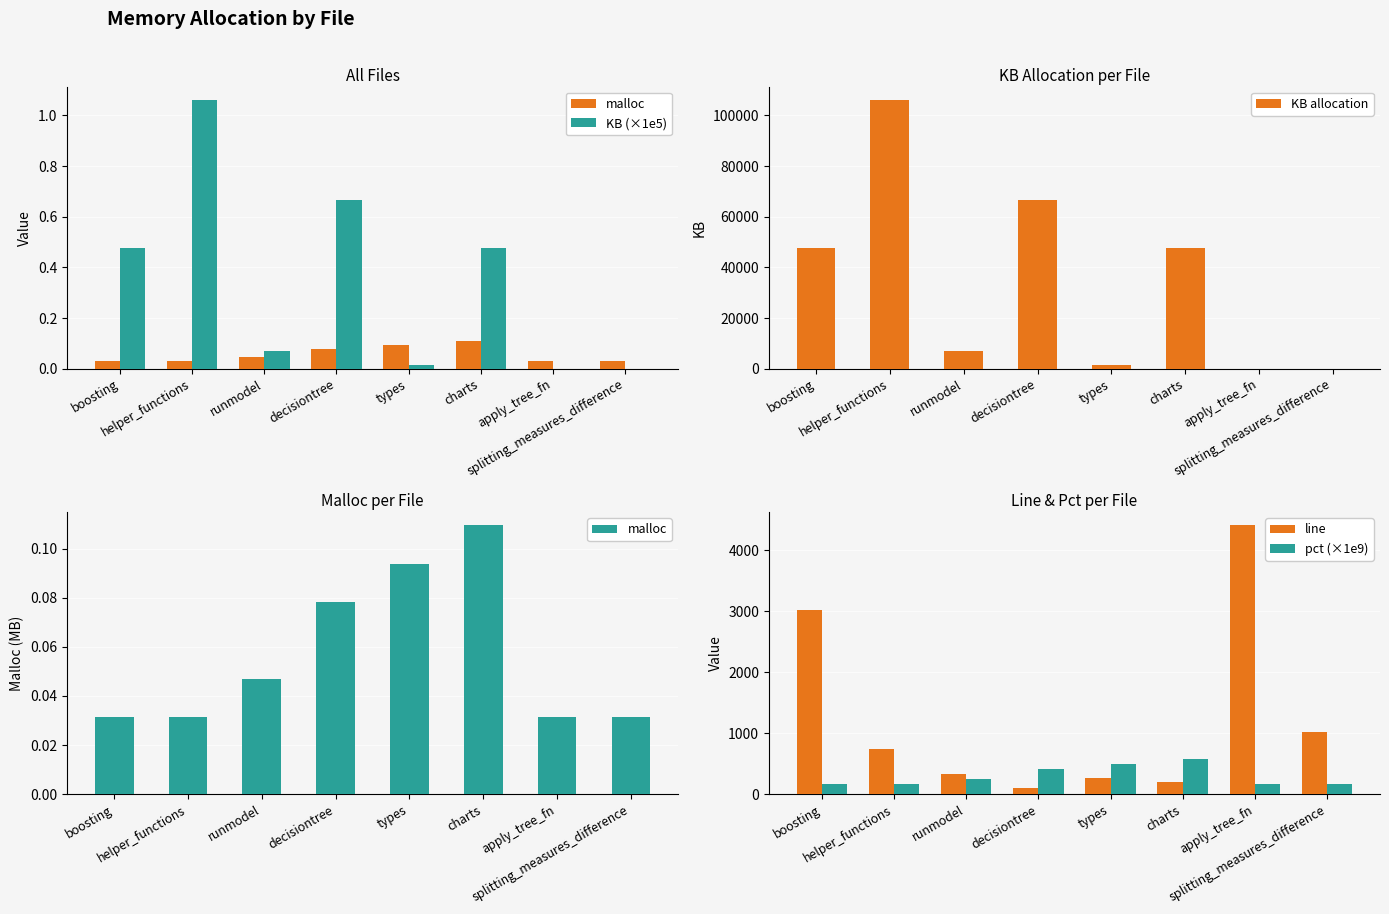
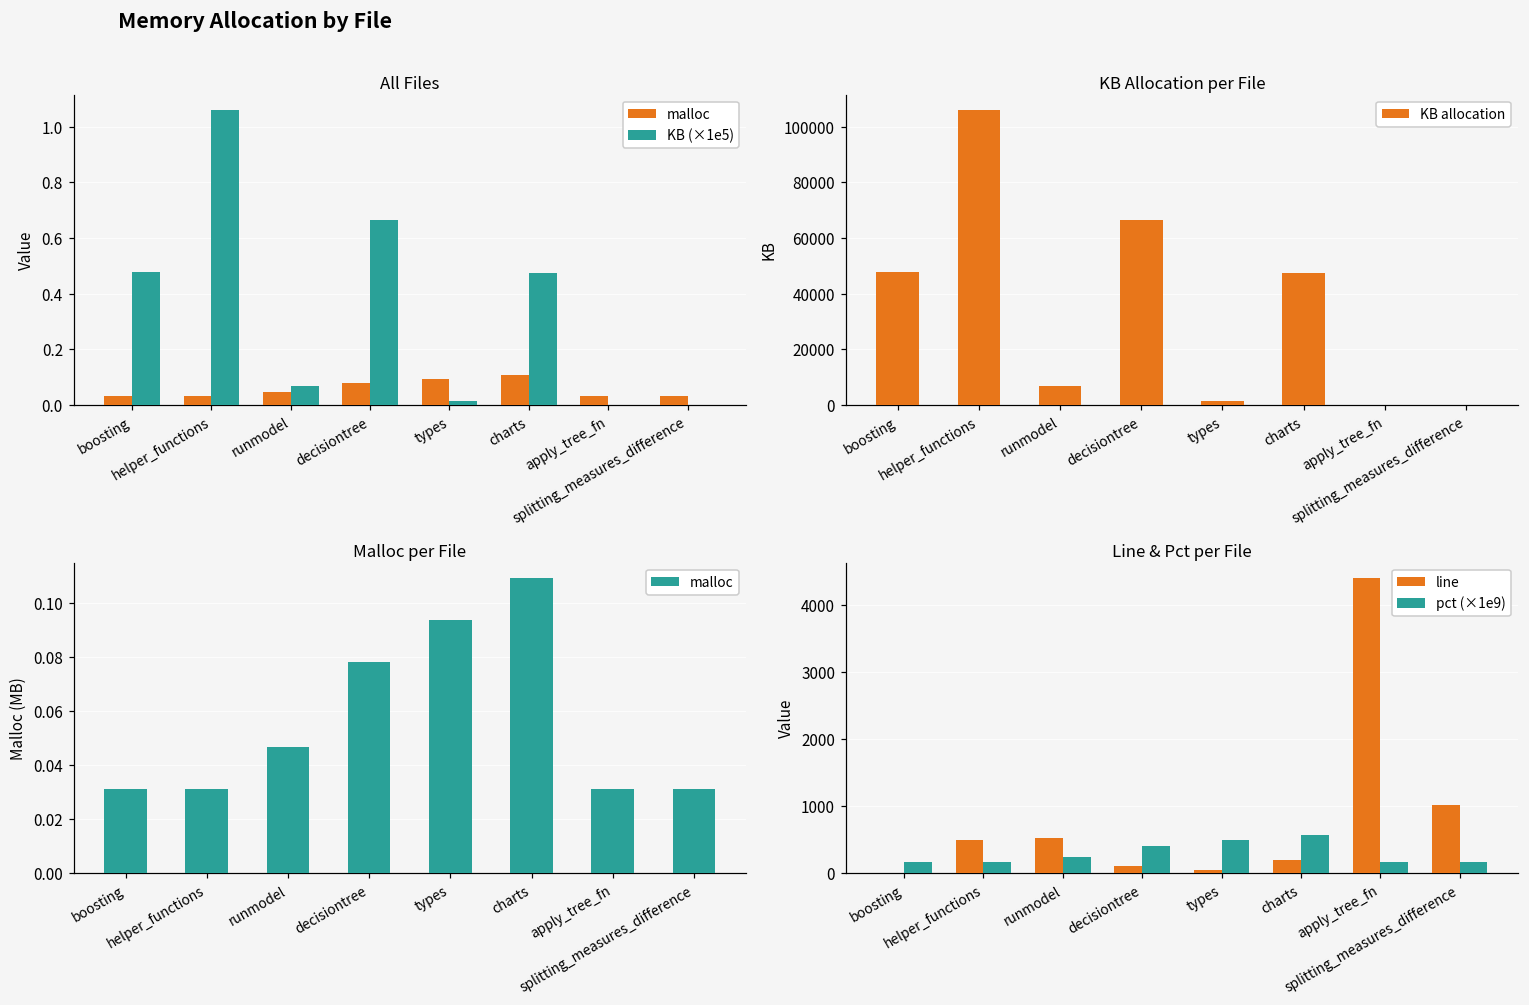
Line & Pct per File, line, boosting: 3000 -> 0
Line & Pct per File, line, helper_functions: 700 -> 500
Line & Pct per File, line, runmodel: 300 -> 500
Line & Pct per File, line, types: 300 -> 0
